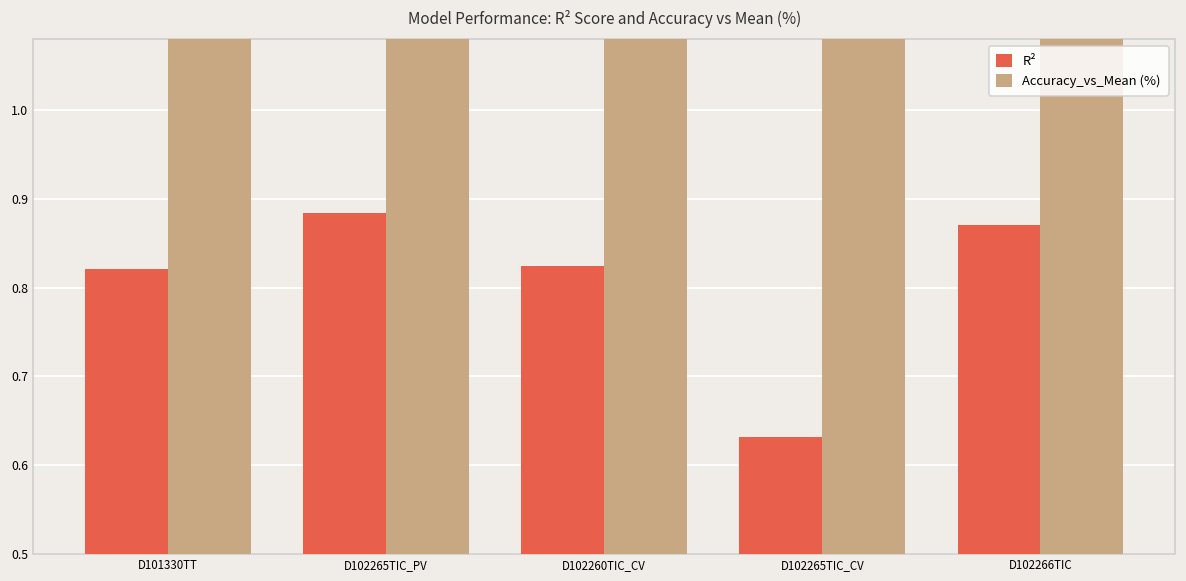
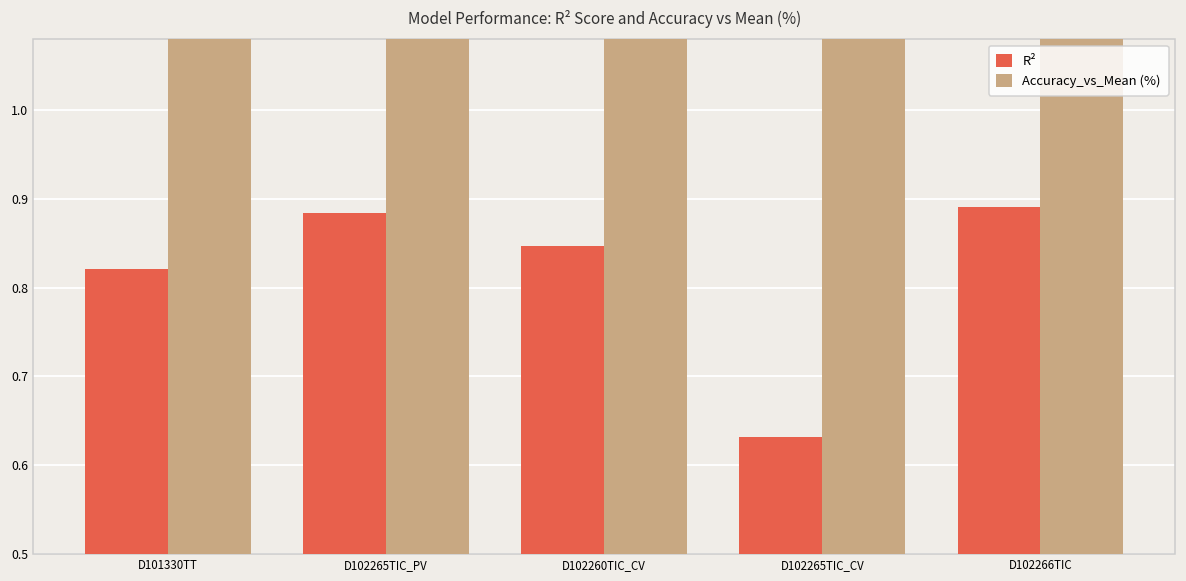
R², D102260TIC_CV: 0.82 -> 0.85
R², D102266TIC: 0.87 -> 0.89
